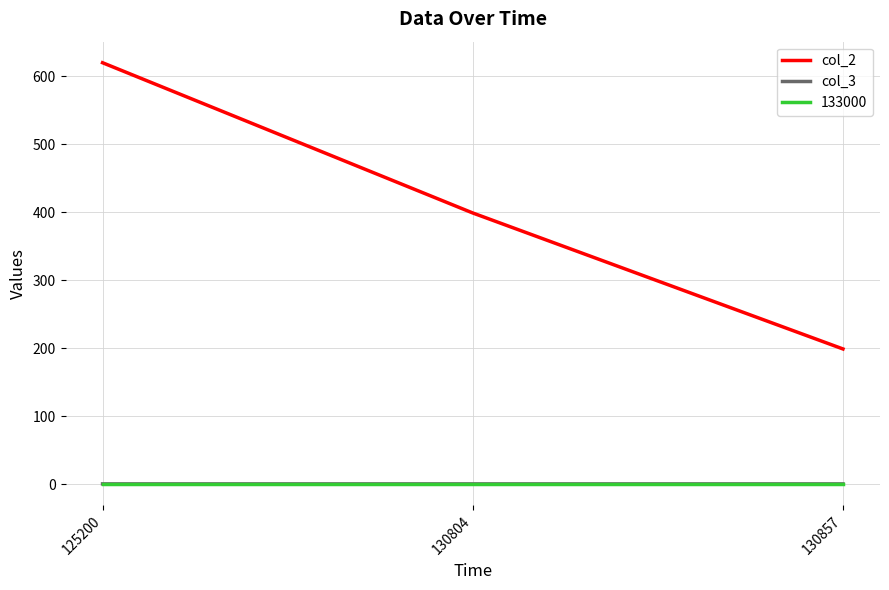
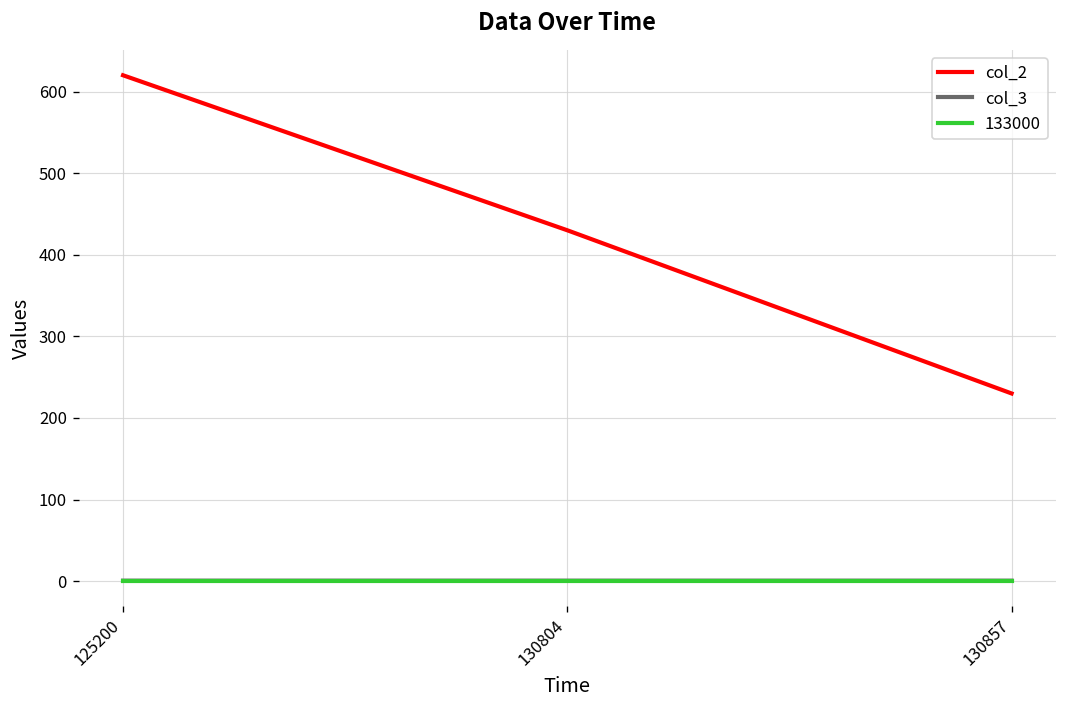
col_2, 130804: 400 -> 430
col_2, 130857: 200 -> 230
